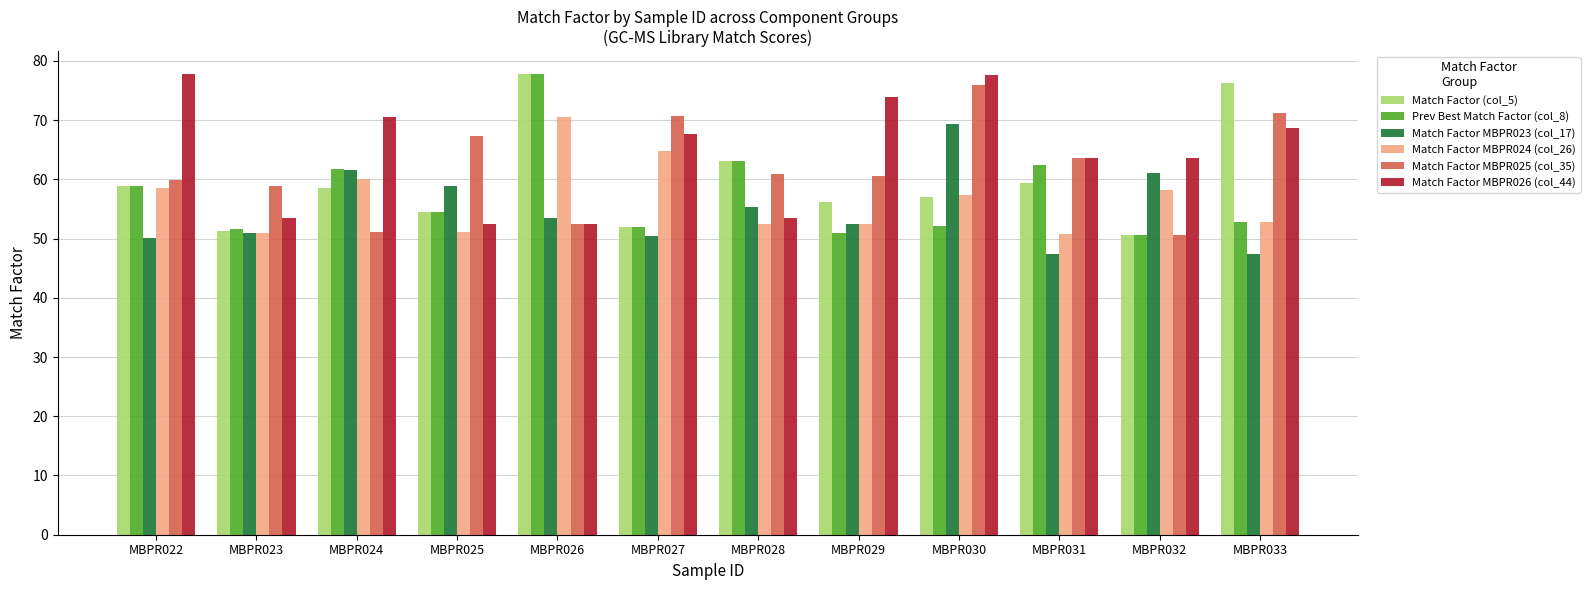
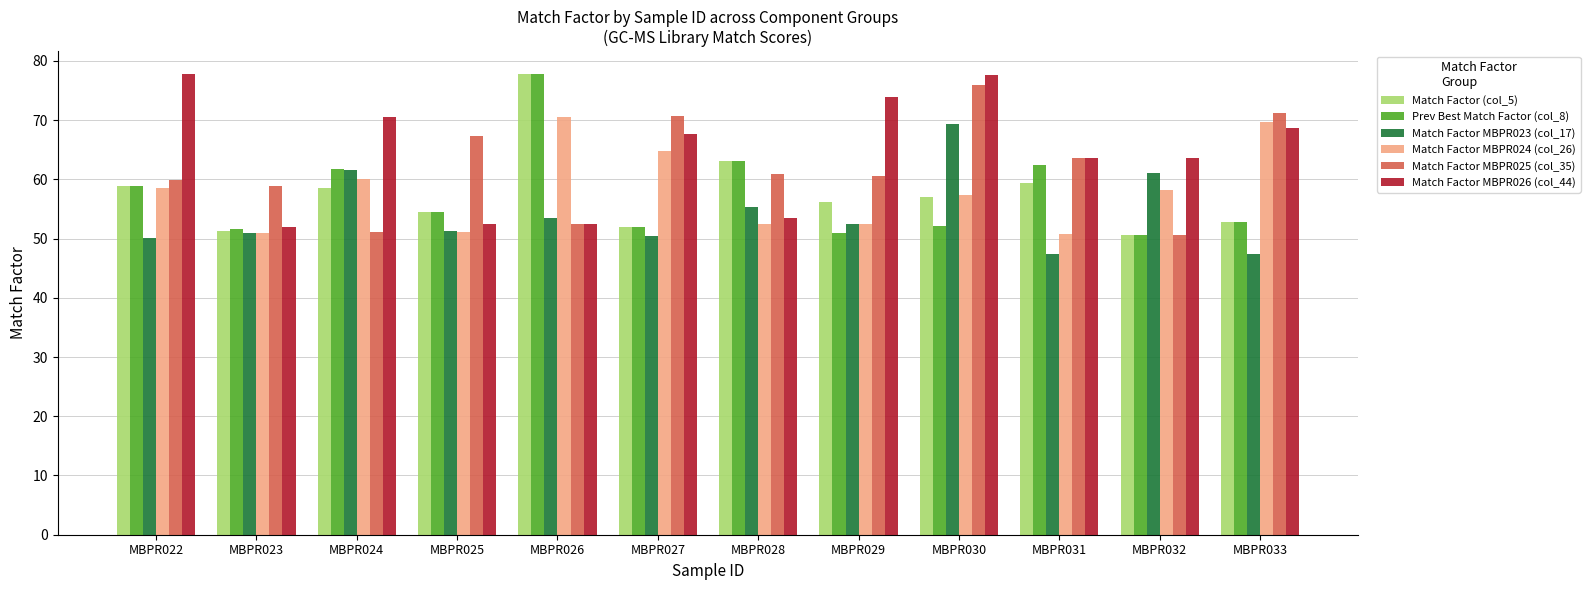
Match Factor MBPR026 (col_44), MBPR023: 53 -> 52
Match Factor MBPR023 (col_17), MBPR025: 59 -> 51
Match Factor (col_5), MBPR033: 76 -> 53
Match Factor MBPR024 (col_26), MBPR033: 53 -> 70
